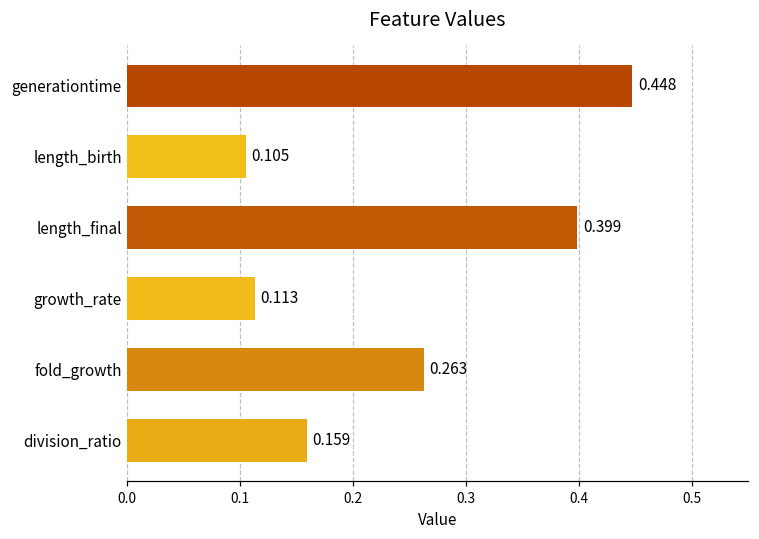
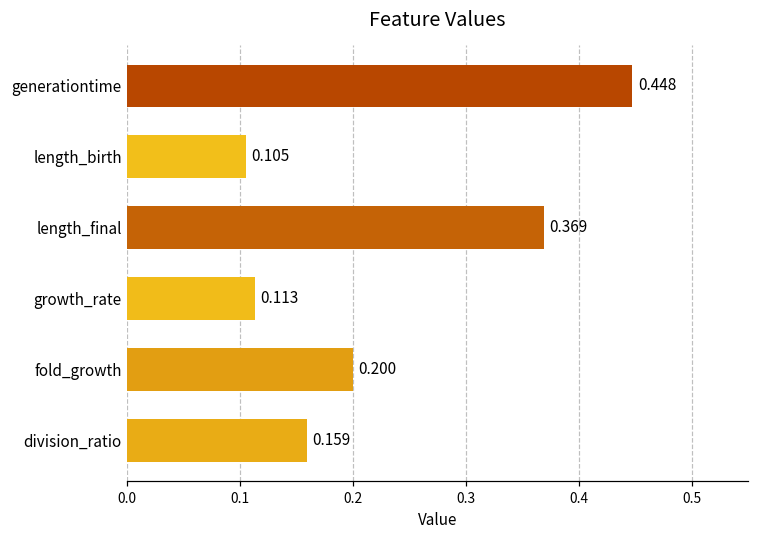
length_final: 0.399 -> 0.369
fold_growth: 0.263 -> 0.200
